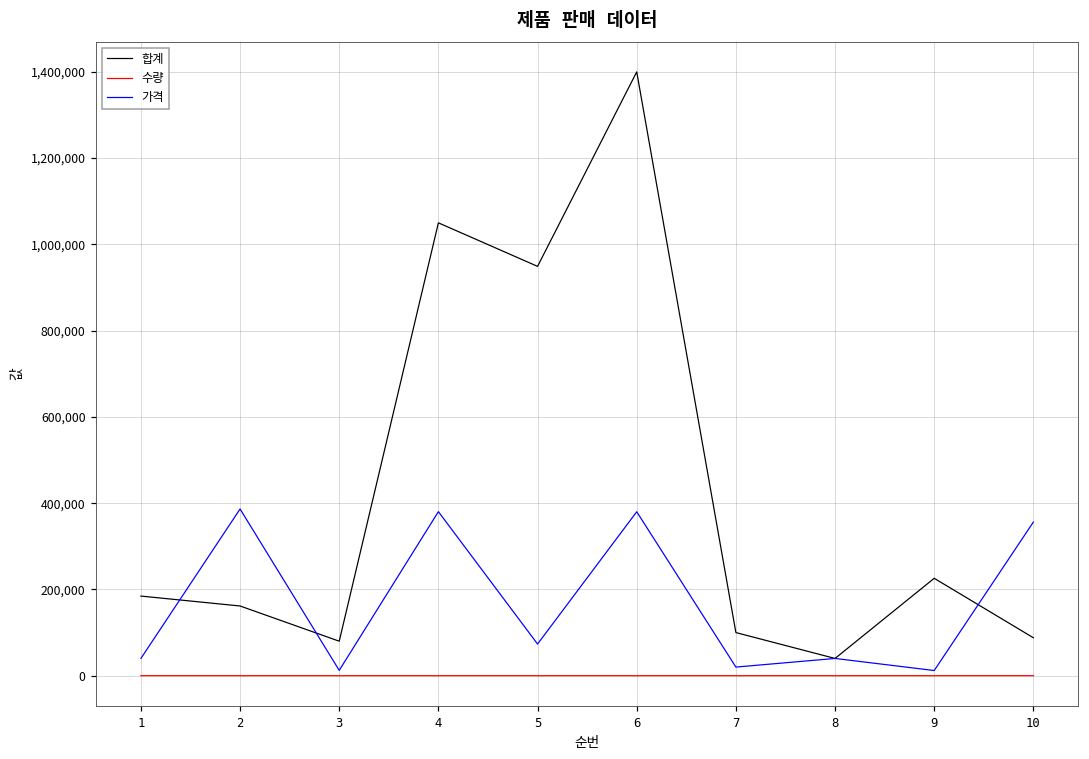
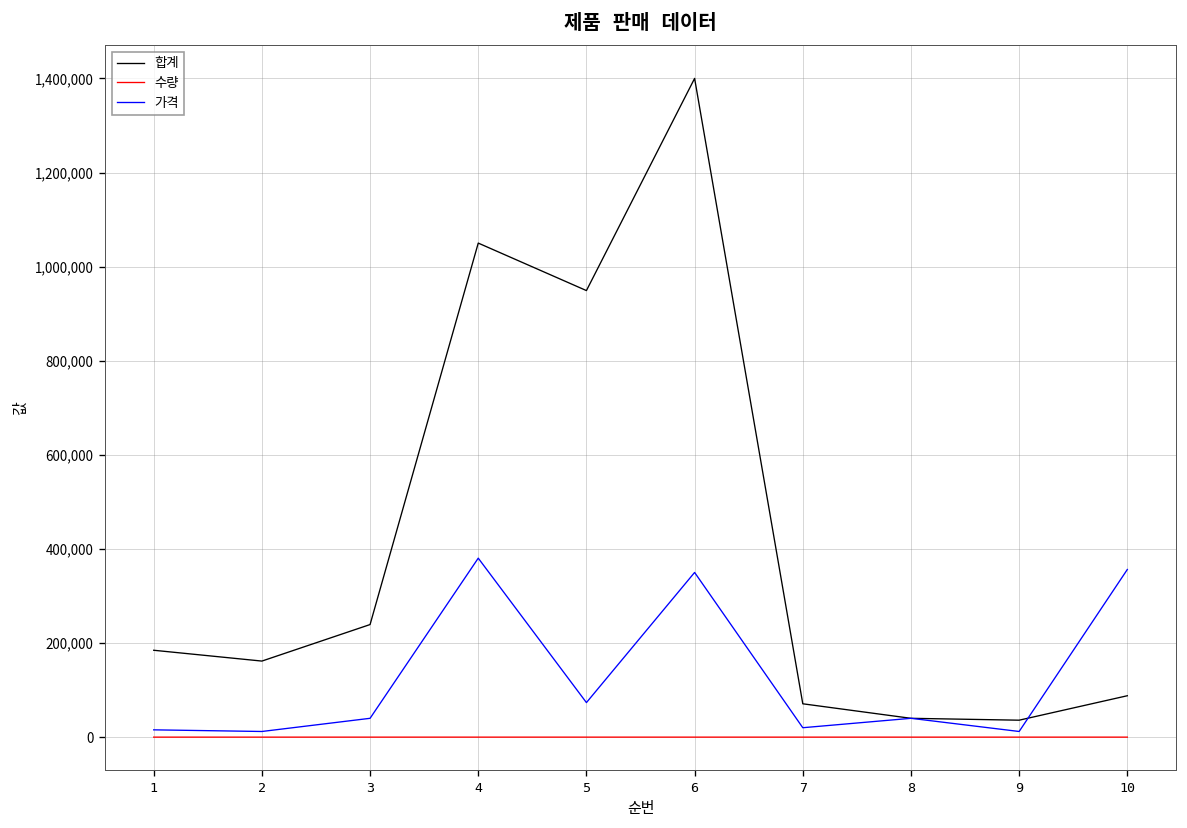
가격, 1: 40,000 -> 20,000
가격, 2: 390,000 -> 10,000
합계, 3: 80,000 -> 240,000
가격, 3: 10,000 -> 40,000
가격, 6: 380,000 -> 350,000
합계, 7: 100,000 -> 70,000
합계, 9: 230,000 -> 40,000
